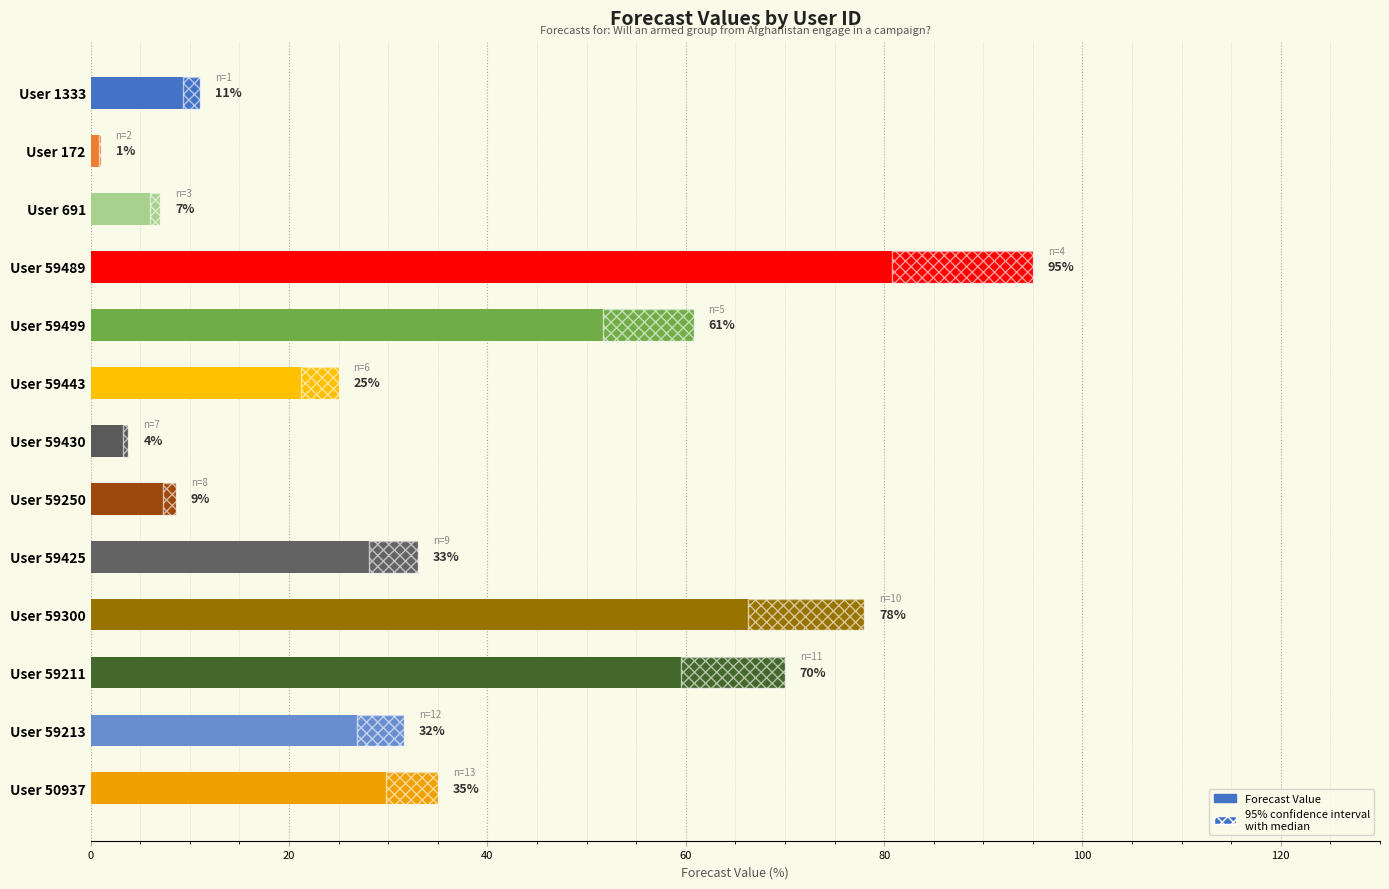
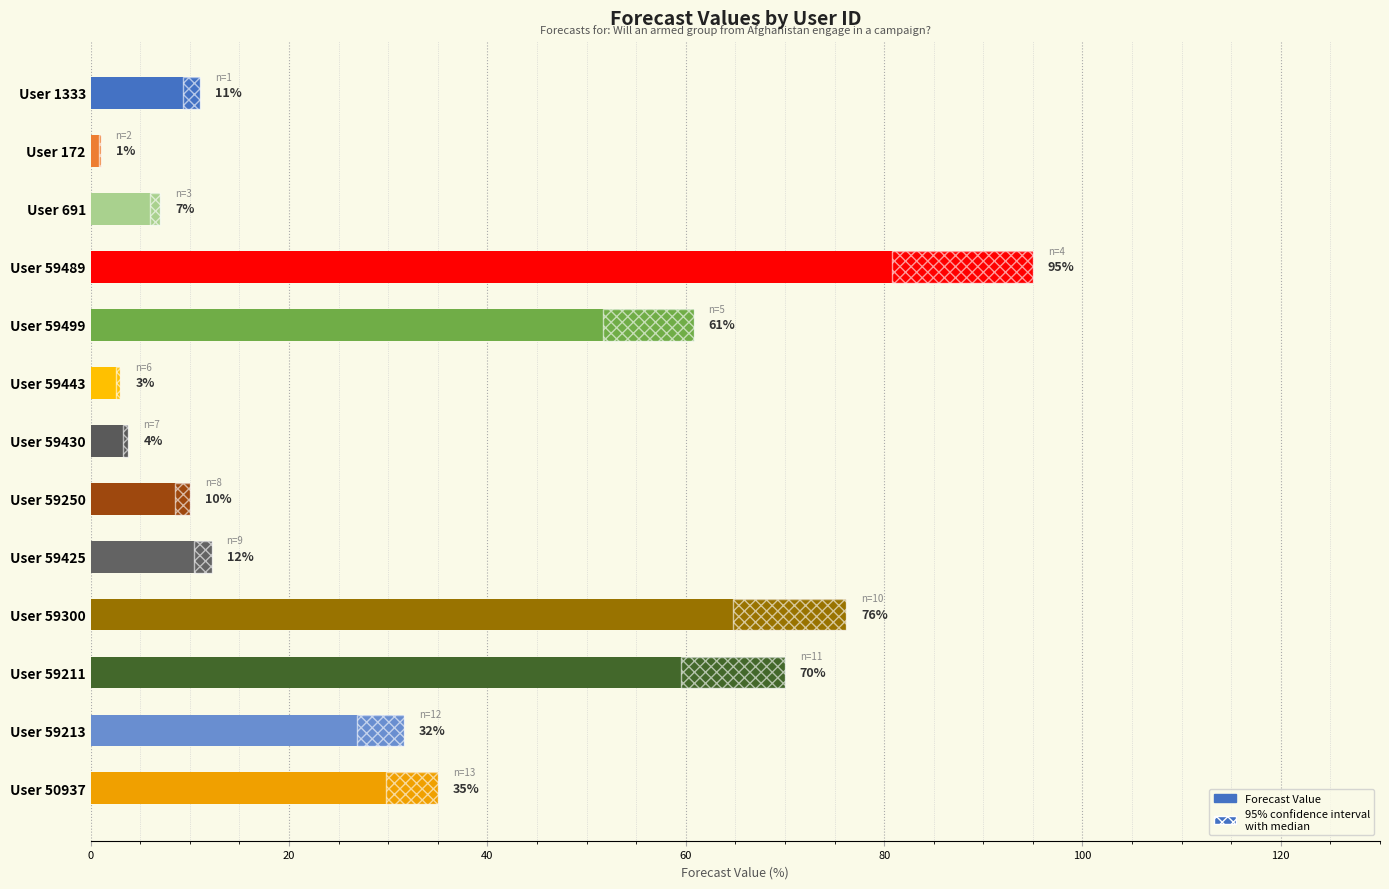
User 59443: 25% -> 3%
User 59250: 9% -> 10%
User 59425: 33% -> 12%
User 59300: 78% -> 76%
